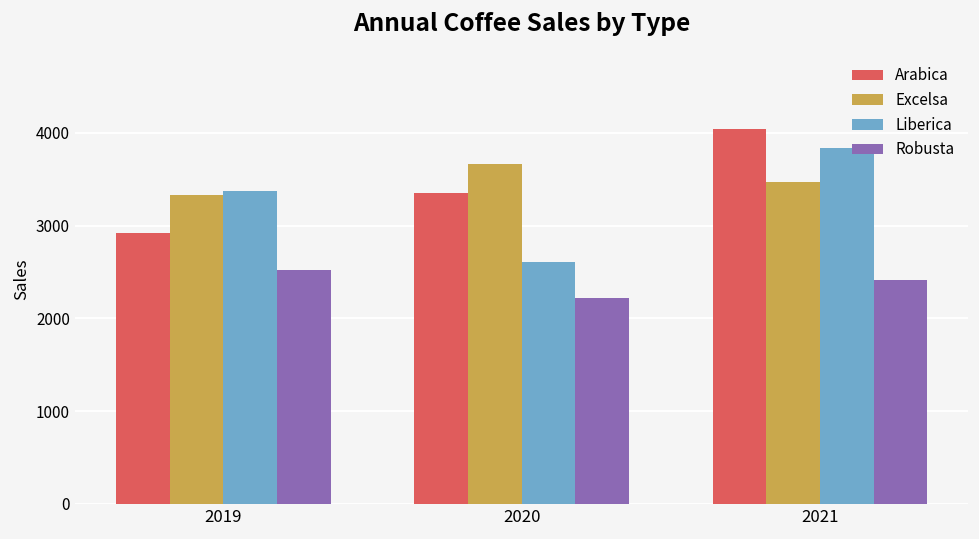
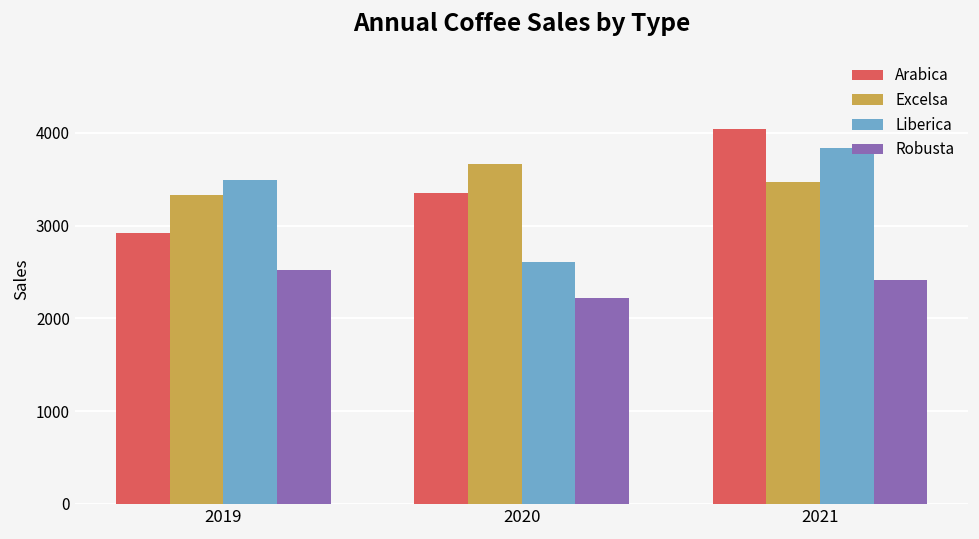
Liberica, 2019: 3400 -> 3500
